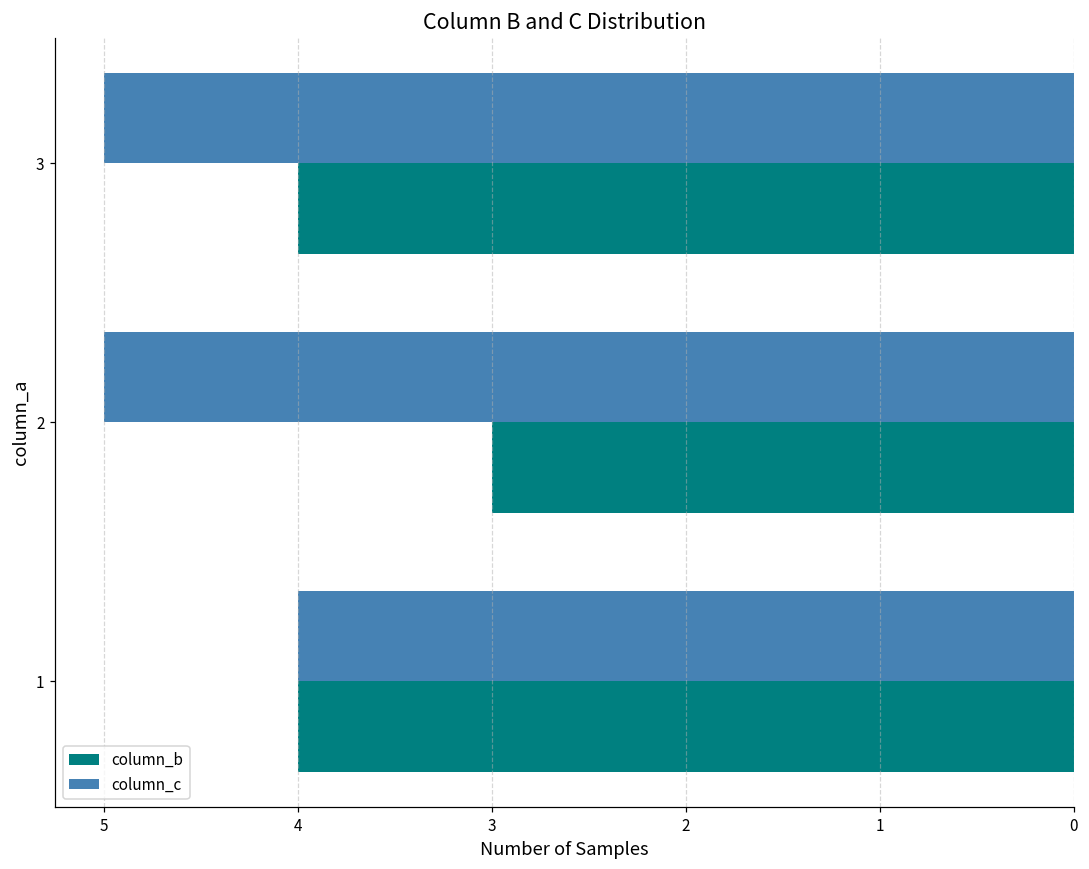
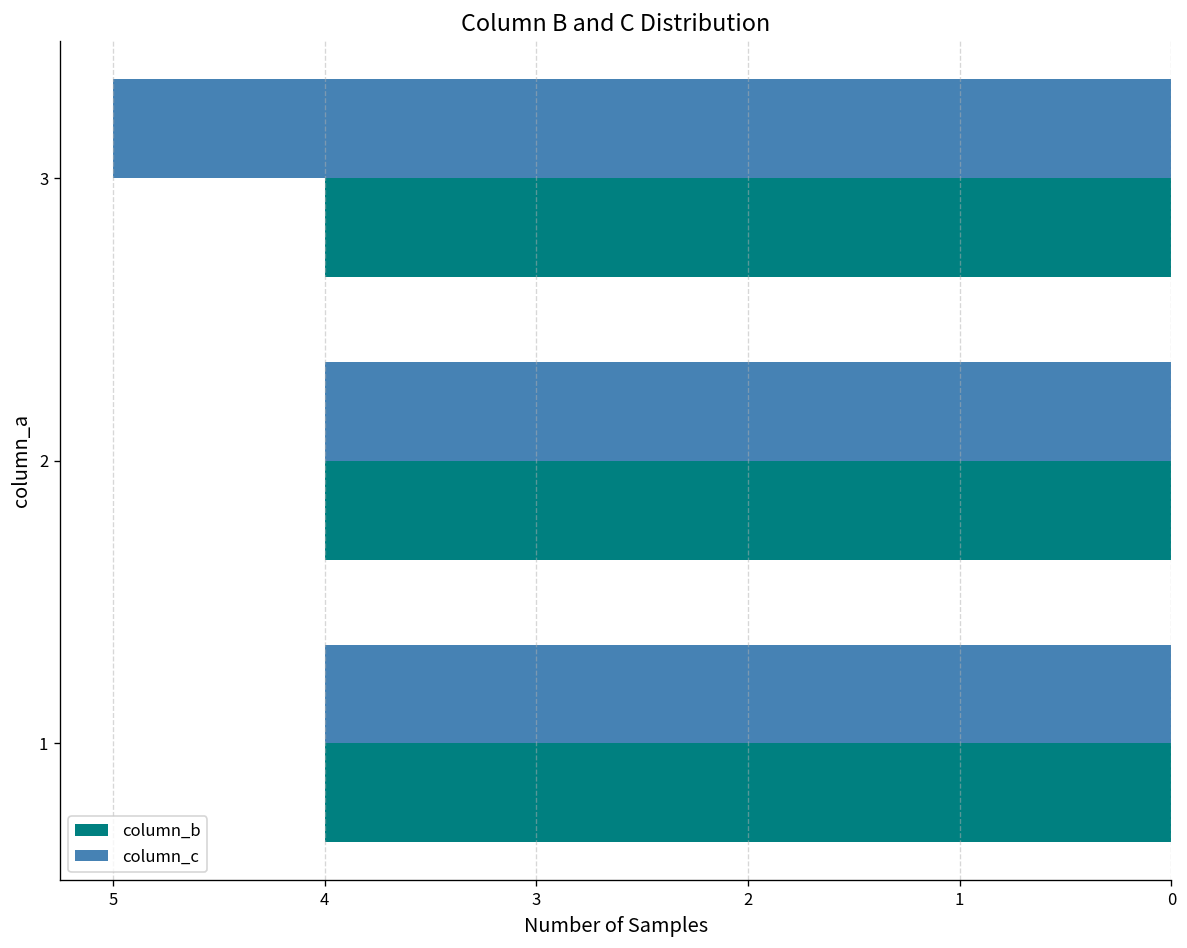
column_c, 2: 5 -> 4
column_b, 2: 3 -> 4
